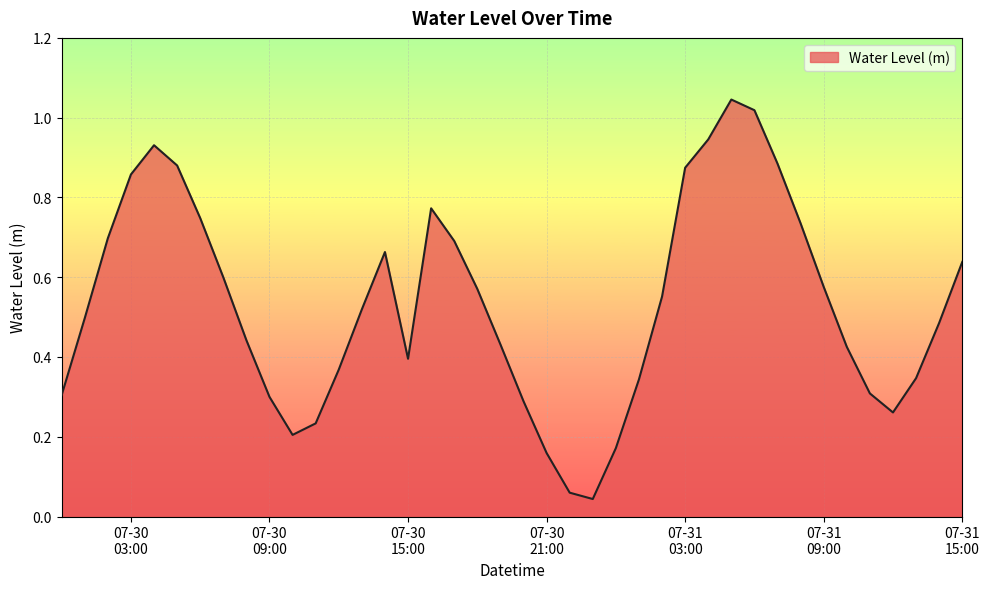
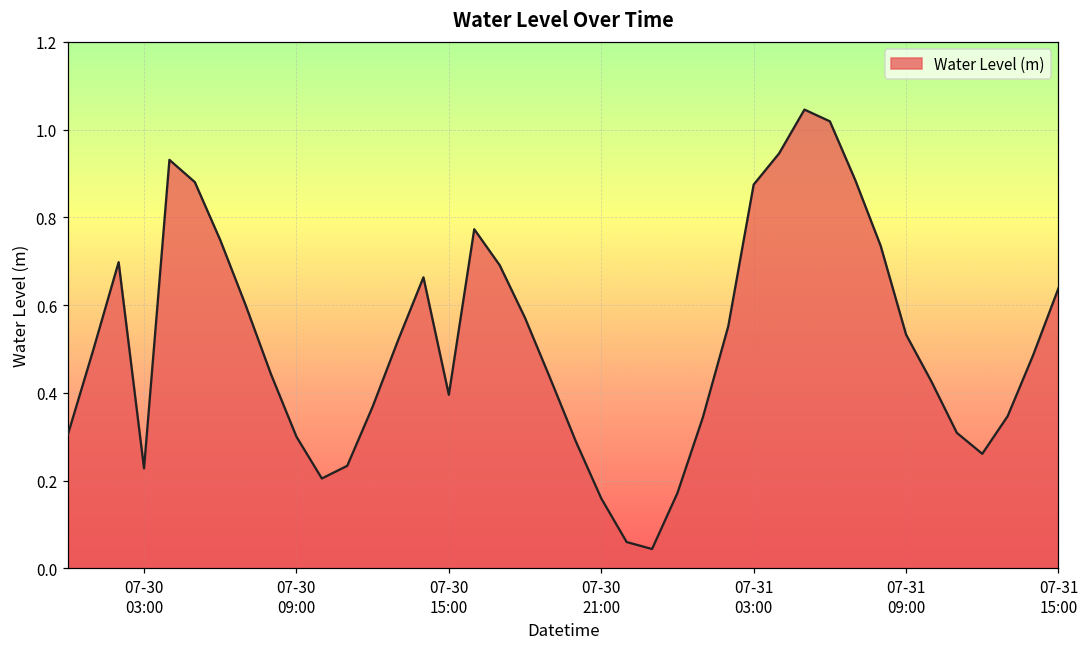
07-30 03:00: 0.86 -> 0.23
07-31 09:00: 0.58 -> 0.53
